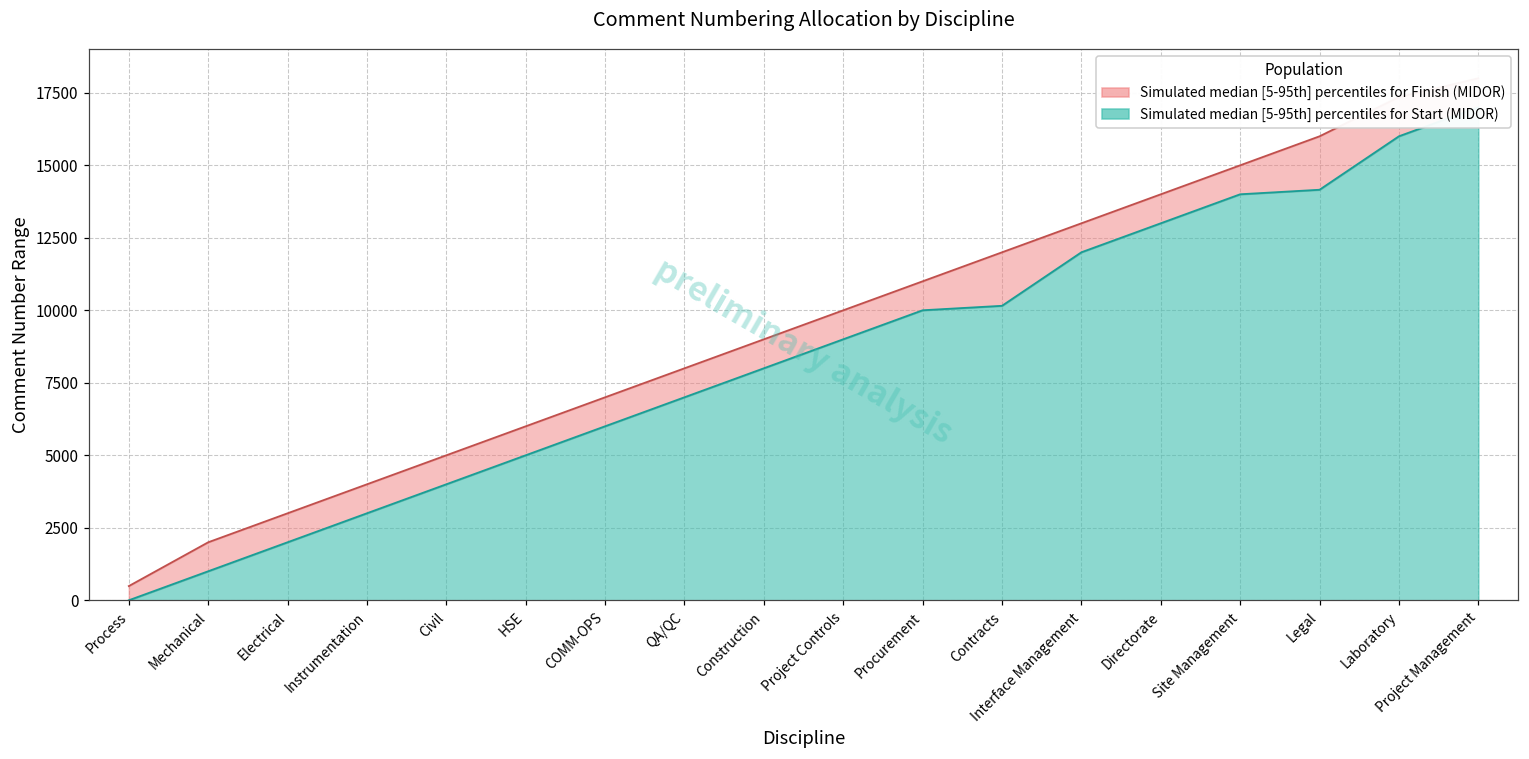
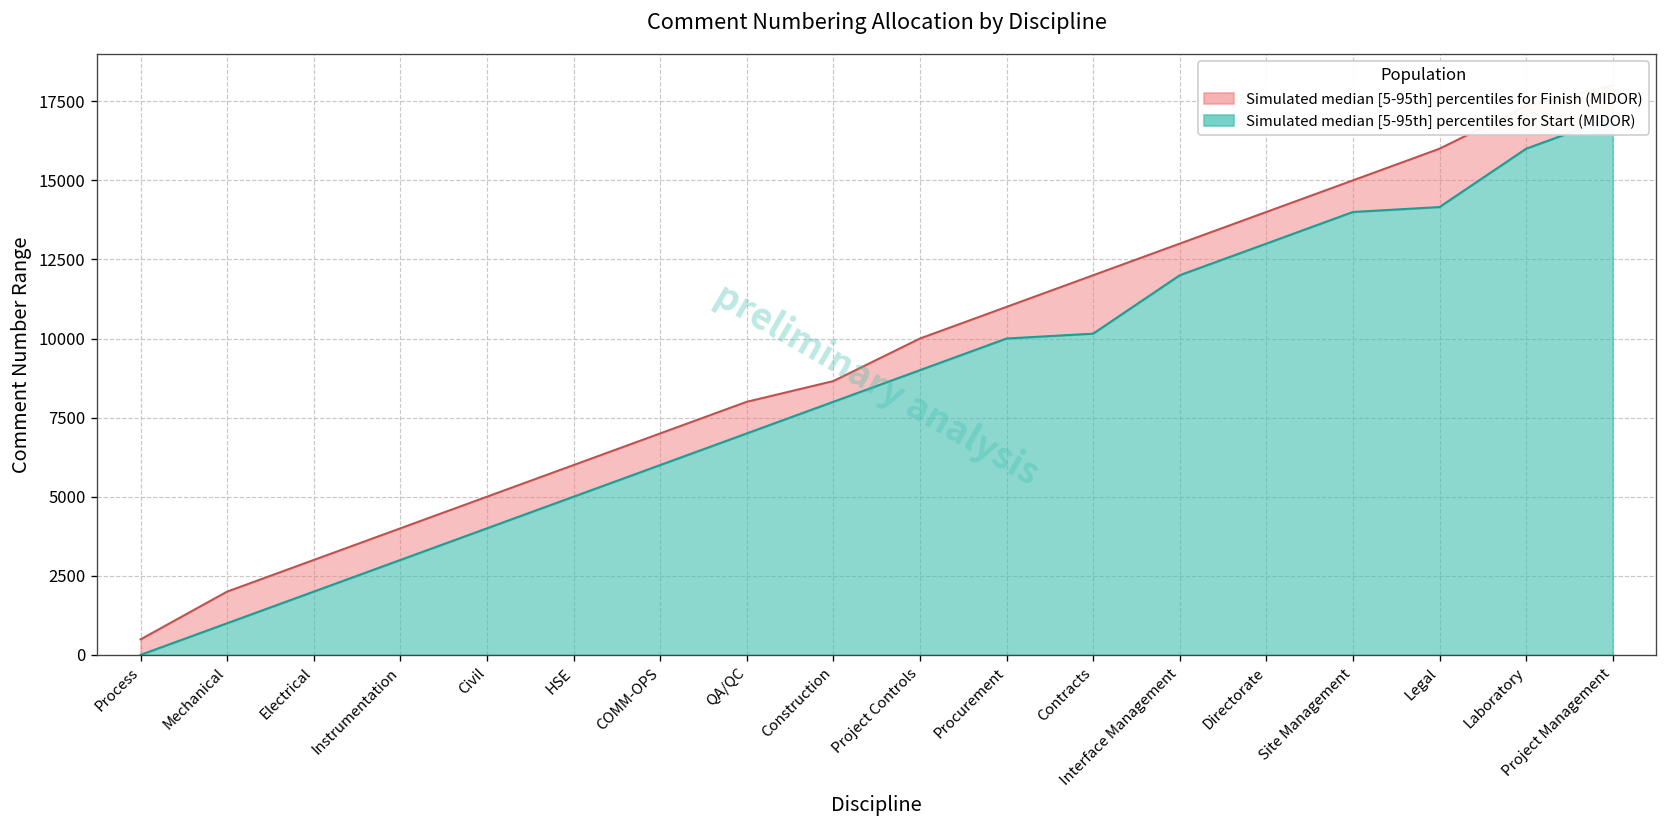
Simulated median [5-95th] percentiles for Finish (MIDOR), Construction: 9000 -> 8700
